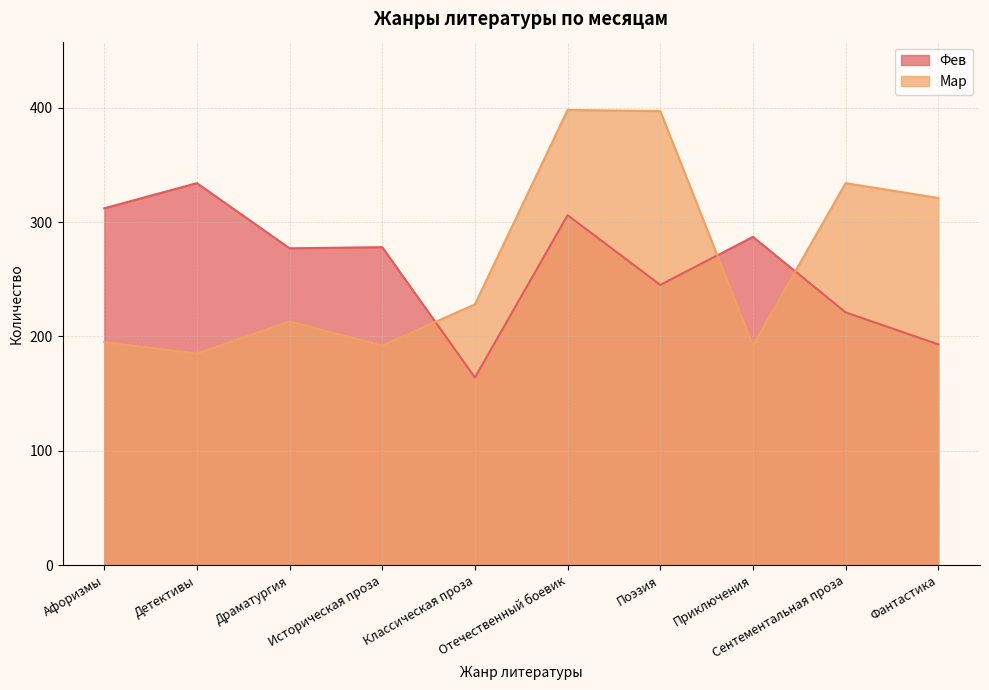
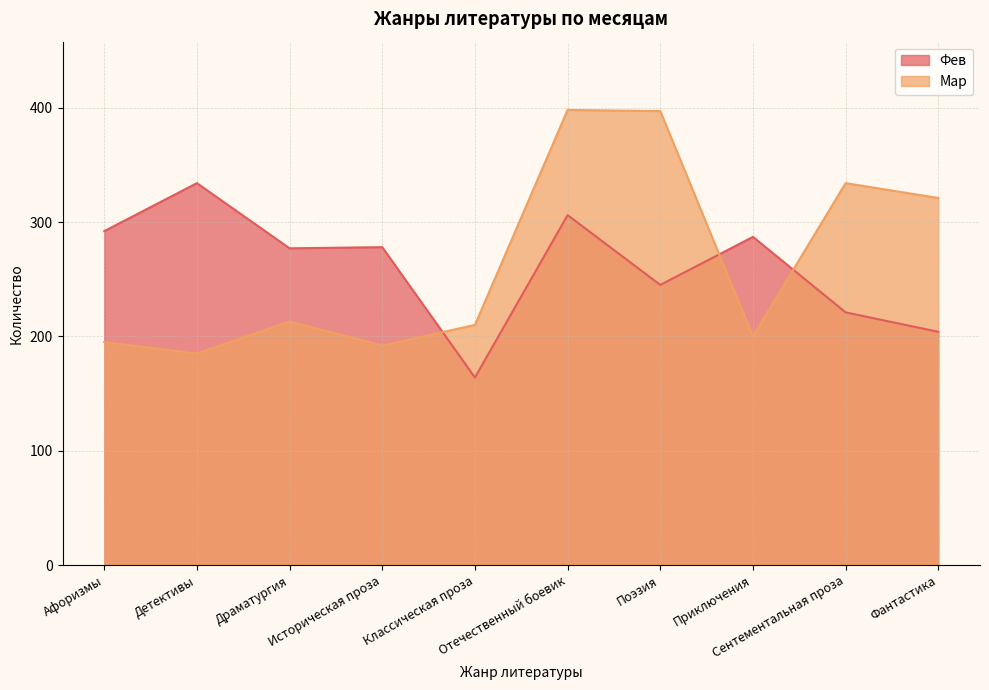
Фев, Афоризмы: 312 -> 292
Мар, Классическая проза: 228 -> 210
Мар, Приключения: 192 -> 200
Фев, Фантастика: 193 -> 204
